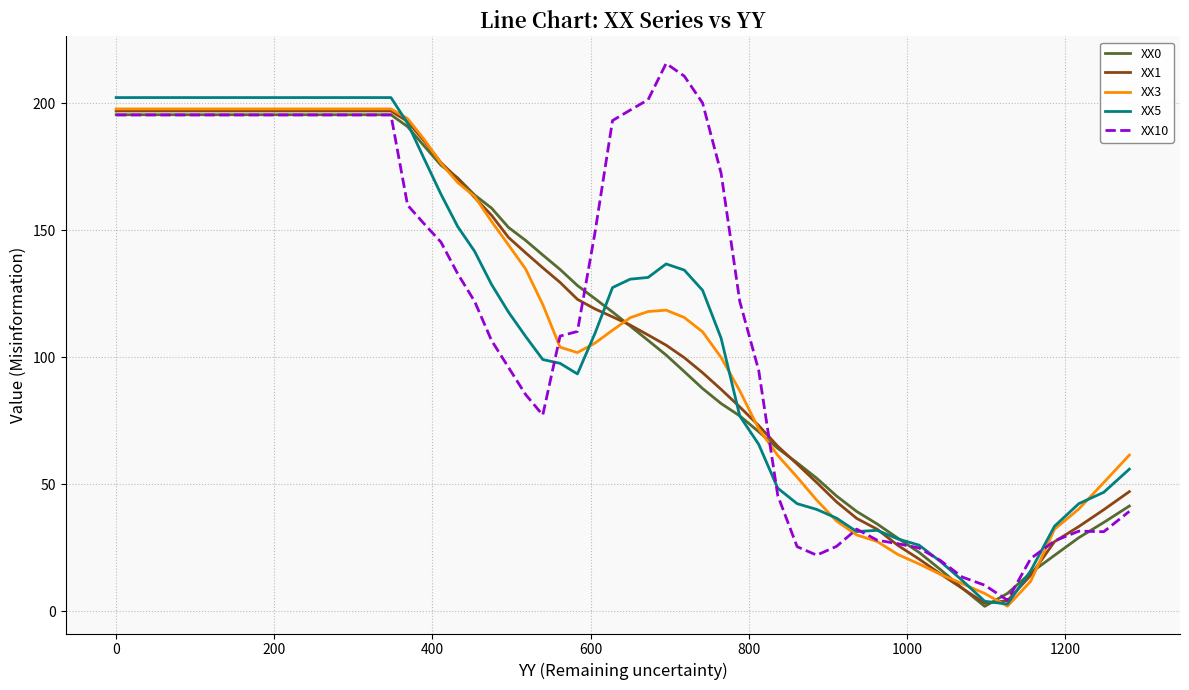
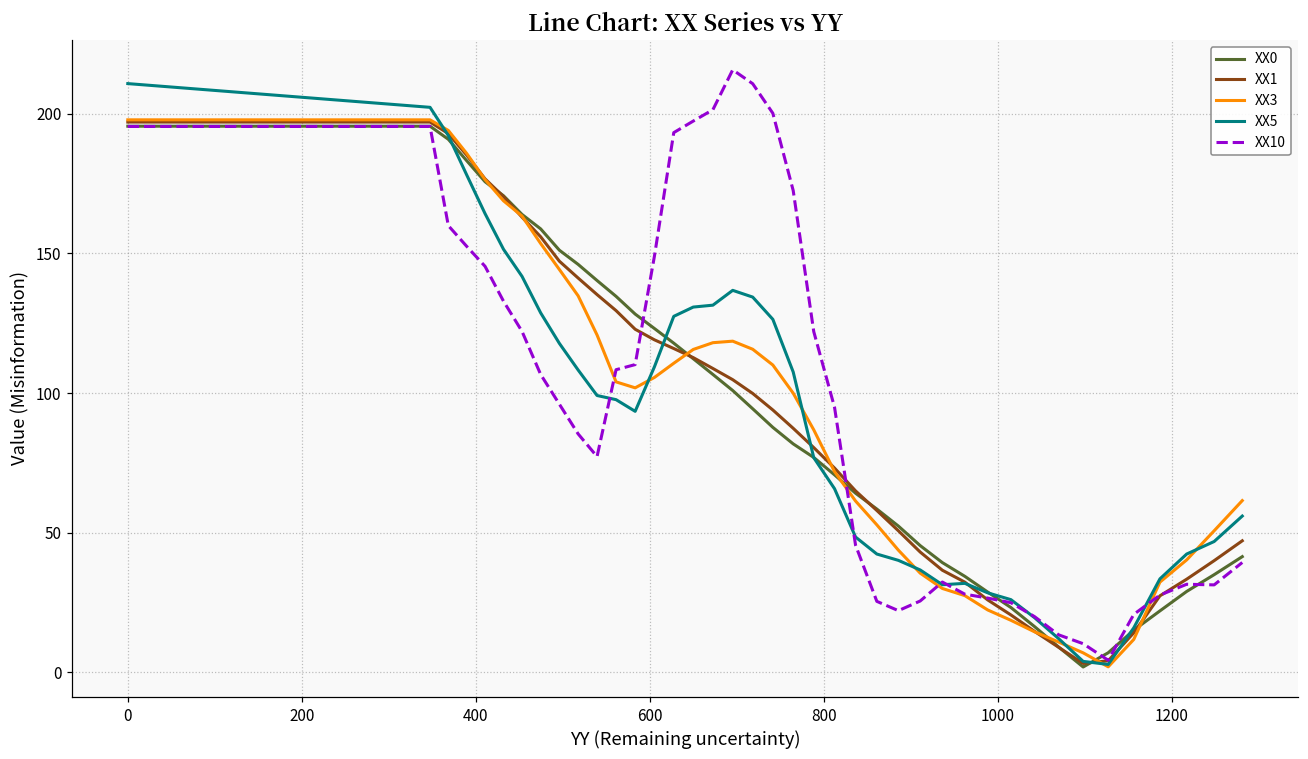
XX5, 0: 202 -> 211
